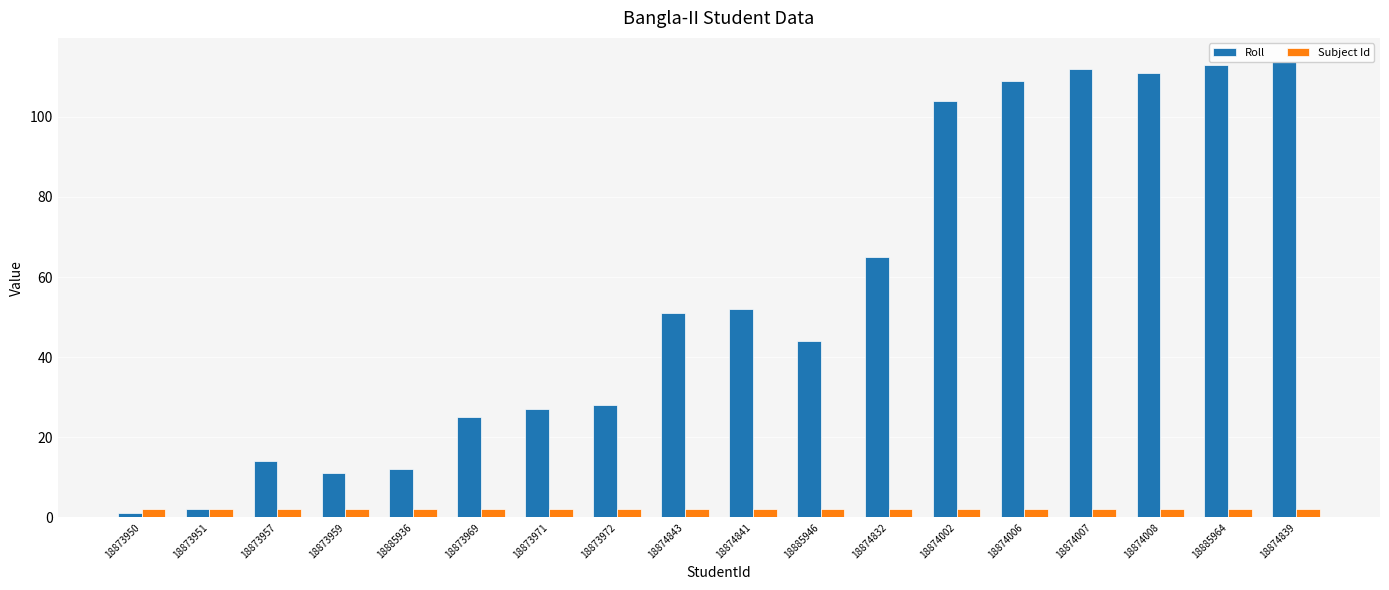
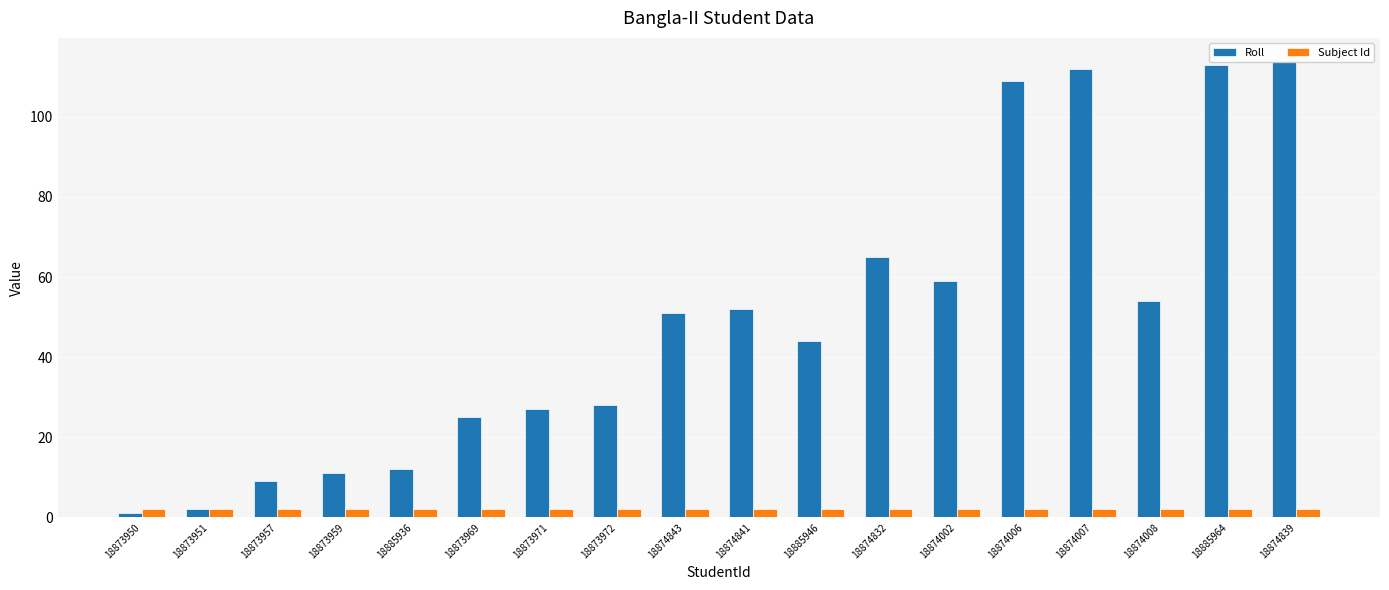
Roll, 18873957: 14 -> 9
Roll, 18874002: 104 -> 59
Roll, 18874008: 111 -> 54
